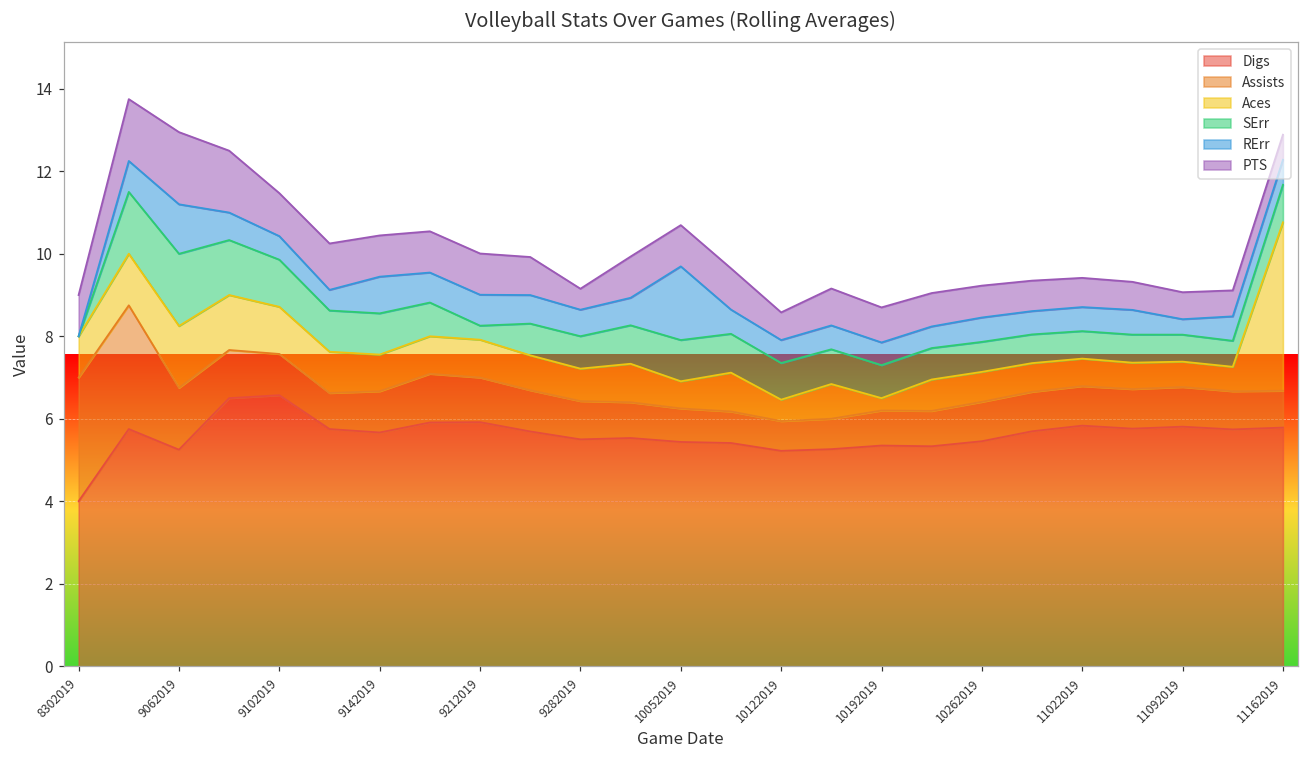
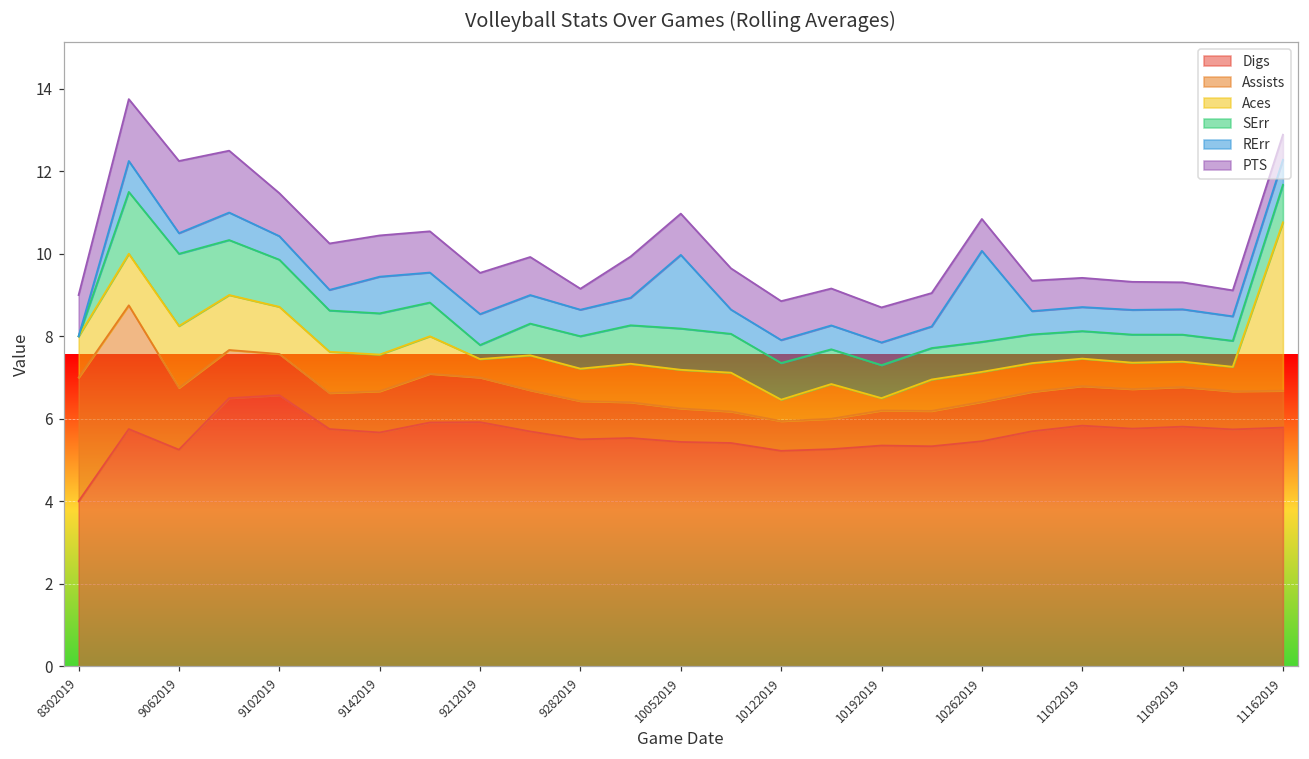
RErr, 9062019: 1.2 -> 0.5
Aces, 9212019: 0.9 -> 0.4
Aces, 10052019: 0.7 -> 0.9
PTS, 10122019: 0.7 -> 0.9
RErr, 10262019: 0.6 -> 2.2
RErr, 11092019: 0.4 -> 0.6
